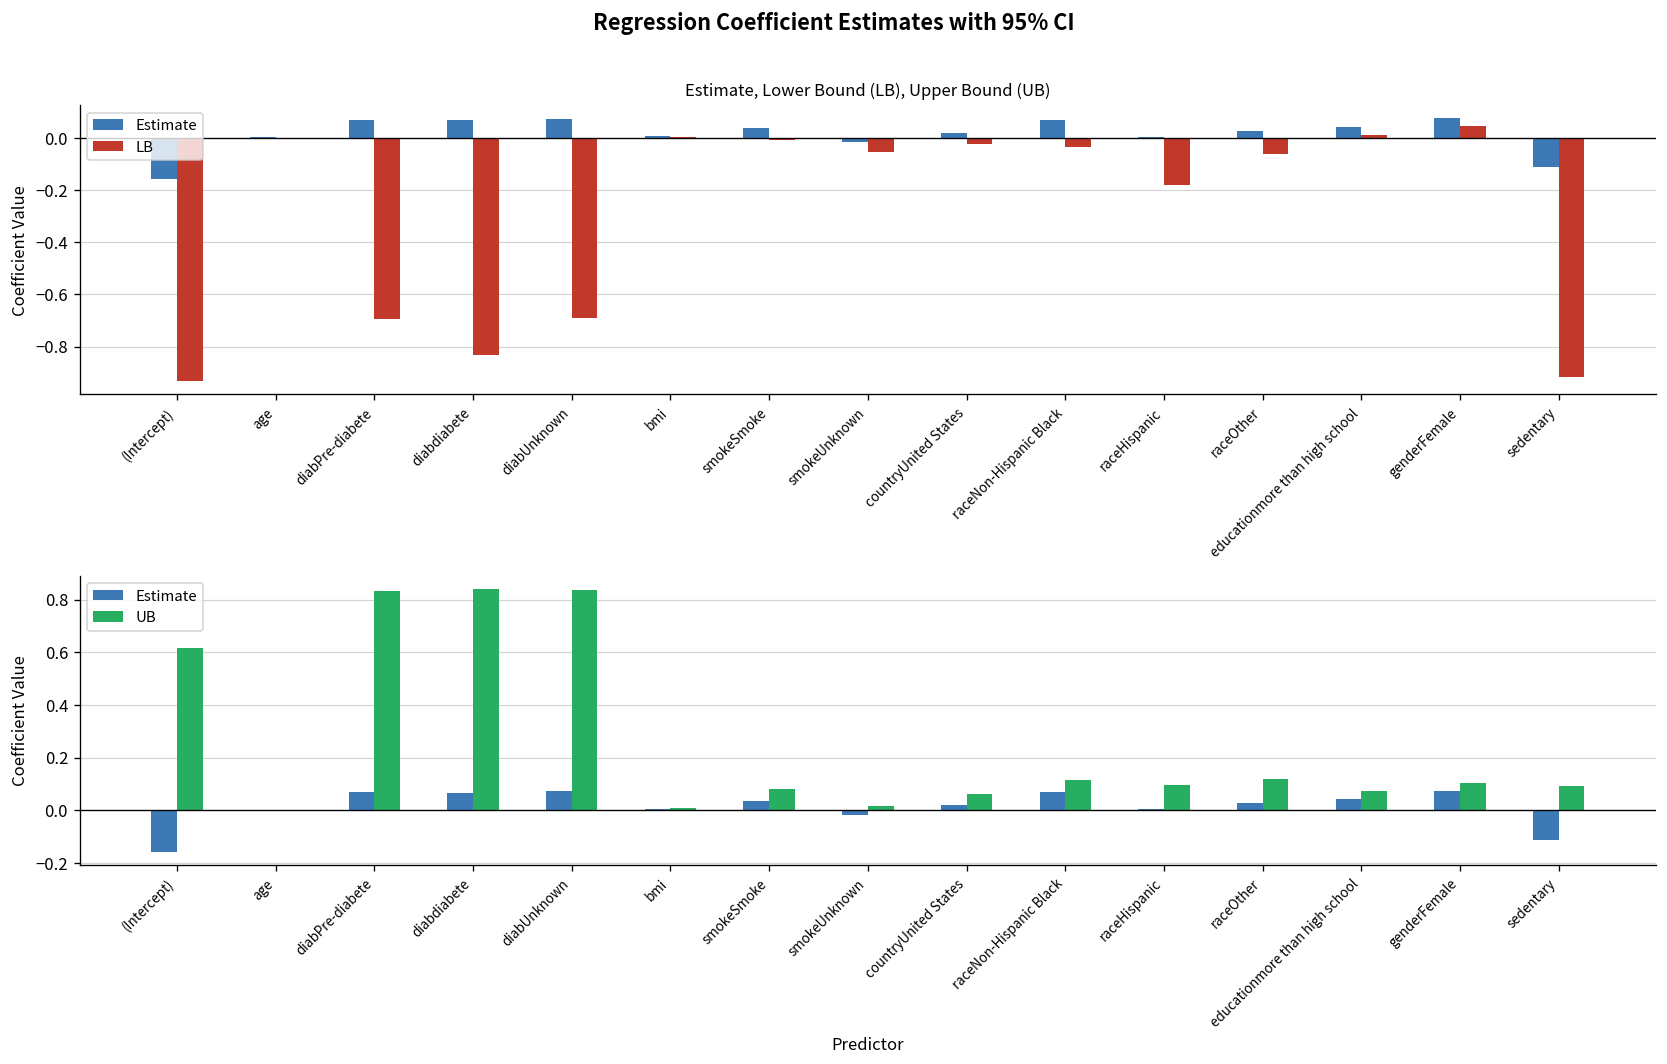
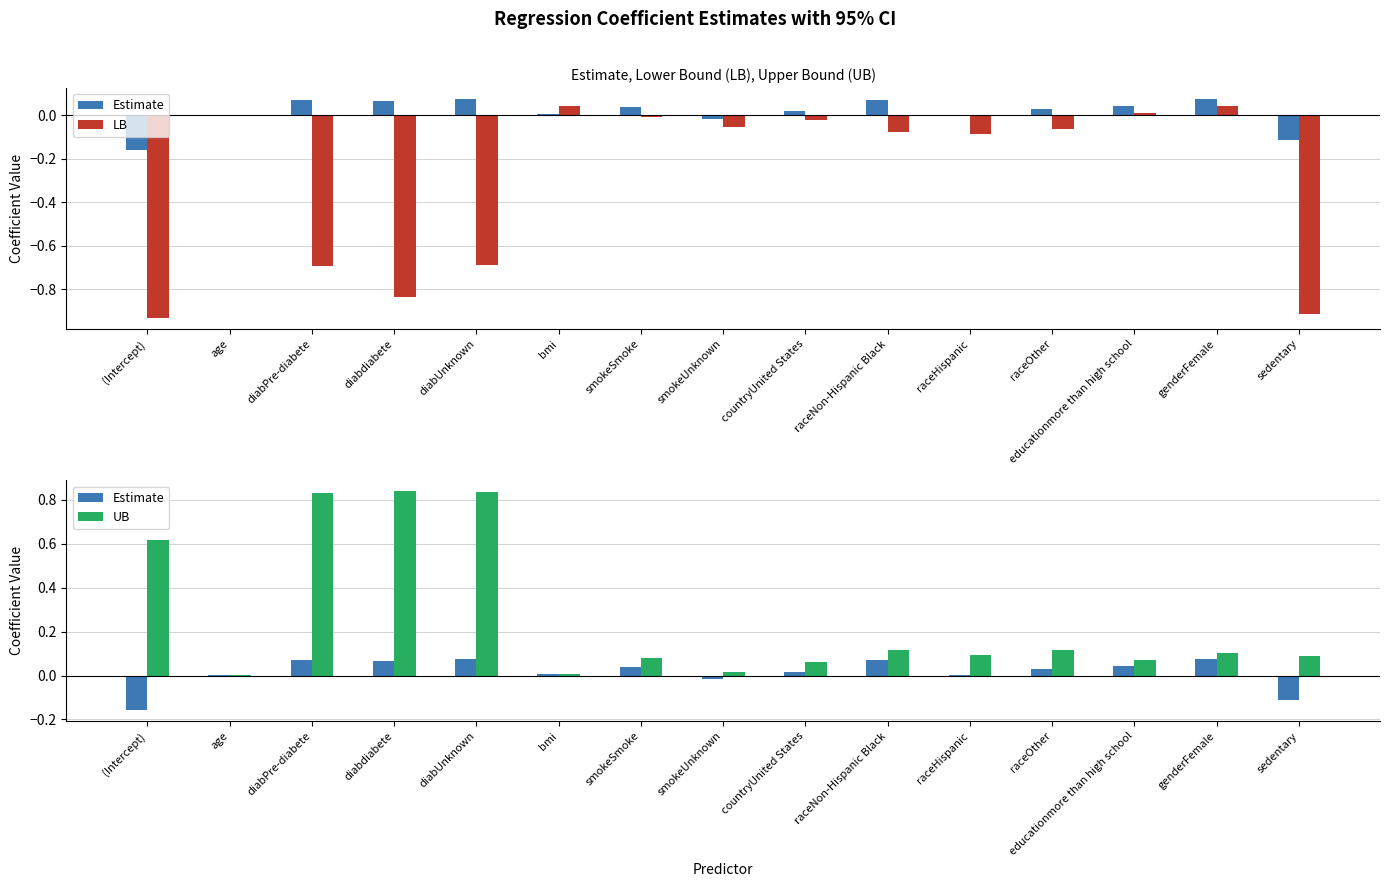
Estimate, Lower Bound (LB), Upper Bound (UB), LB, bmi: 0.00 -> 0.04
Estimate, Lower Bound (LB), Upper Bound (UB), LB, raceNon-Hispanic Black: -0.03 -> -0.08
Estimate, Lower Bound (LB), Upper Bound (UB), LB, raceHispanic: -0.18 -> -0.09
